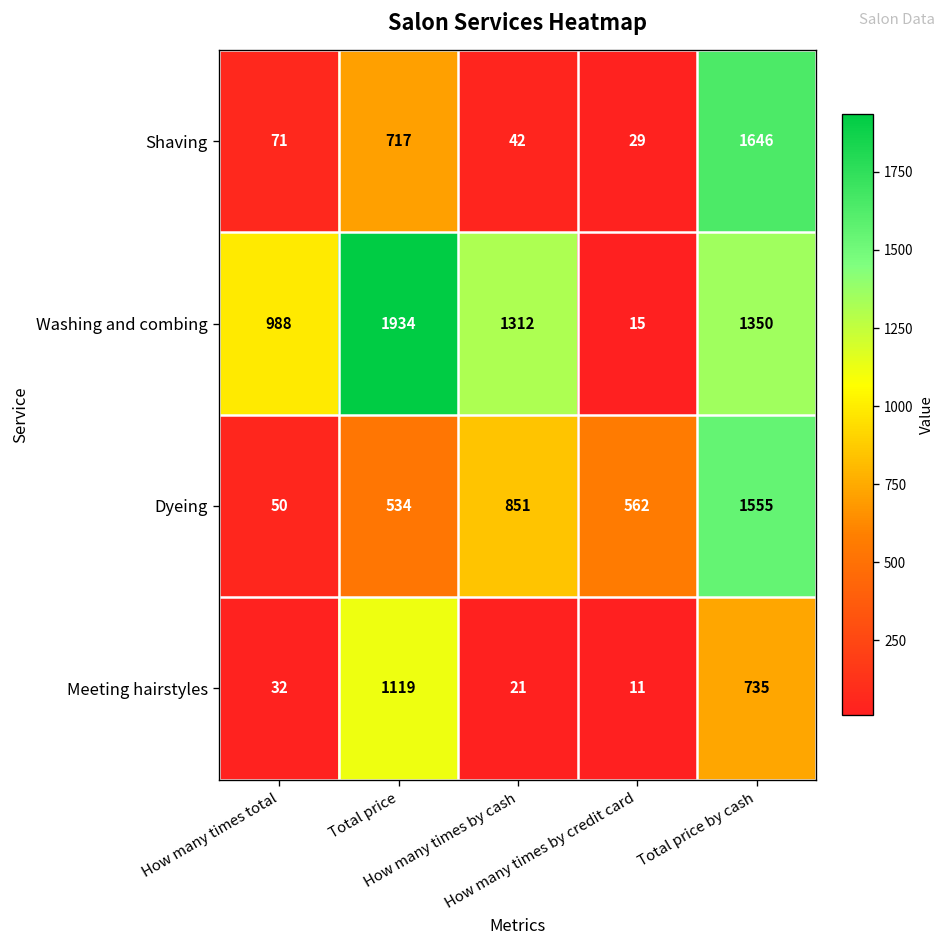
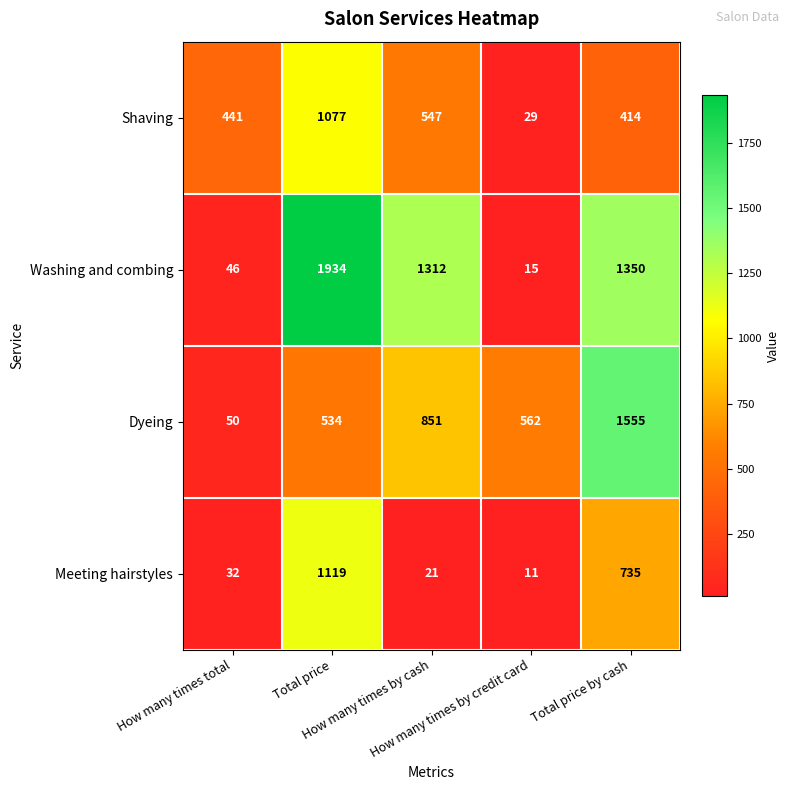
Shaving, How many times total: 71 -> 441
Shaving, Total price: 717 -> 1077
Shaving, How many times by cash: 42 -> 547
Shaving, Total price by cash: 1646 -> 414
Washing and combing, How many times total: 988 -> 46
